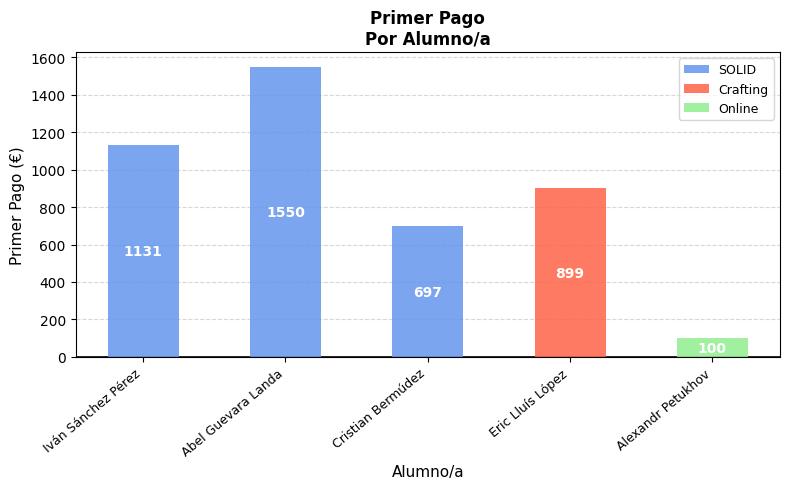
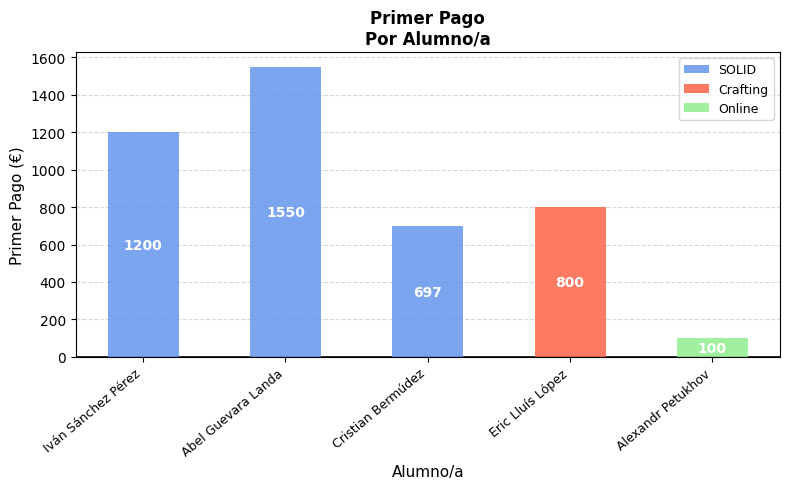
Iván Sánchez Pérez: 1131 -> 1200
Eric Lluís López: 899 -> 800
